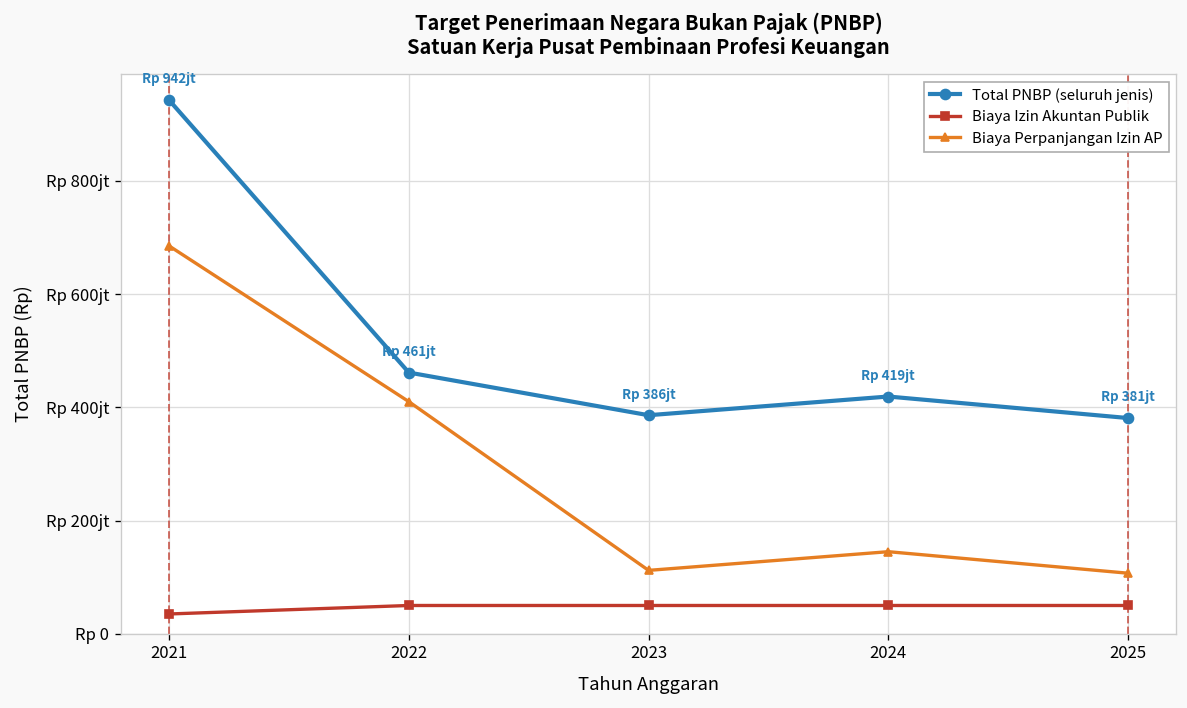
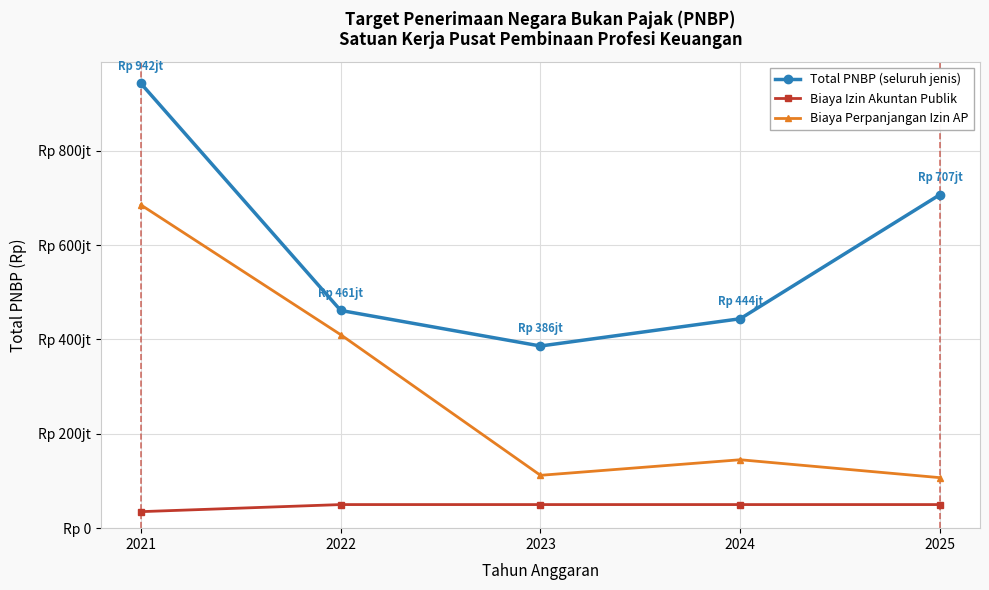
Total PNBP (seluruh jenis), 2024: 419 -> 444
Total PNBP (seluruh jenis), 2025: 381 -> 707
